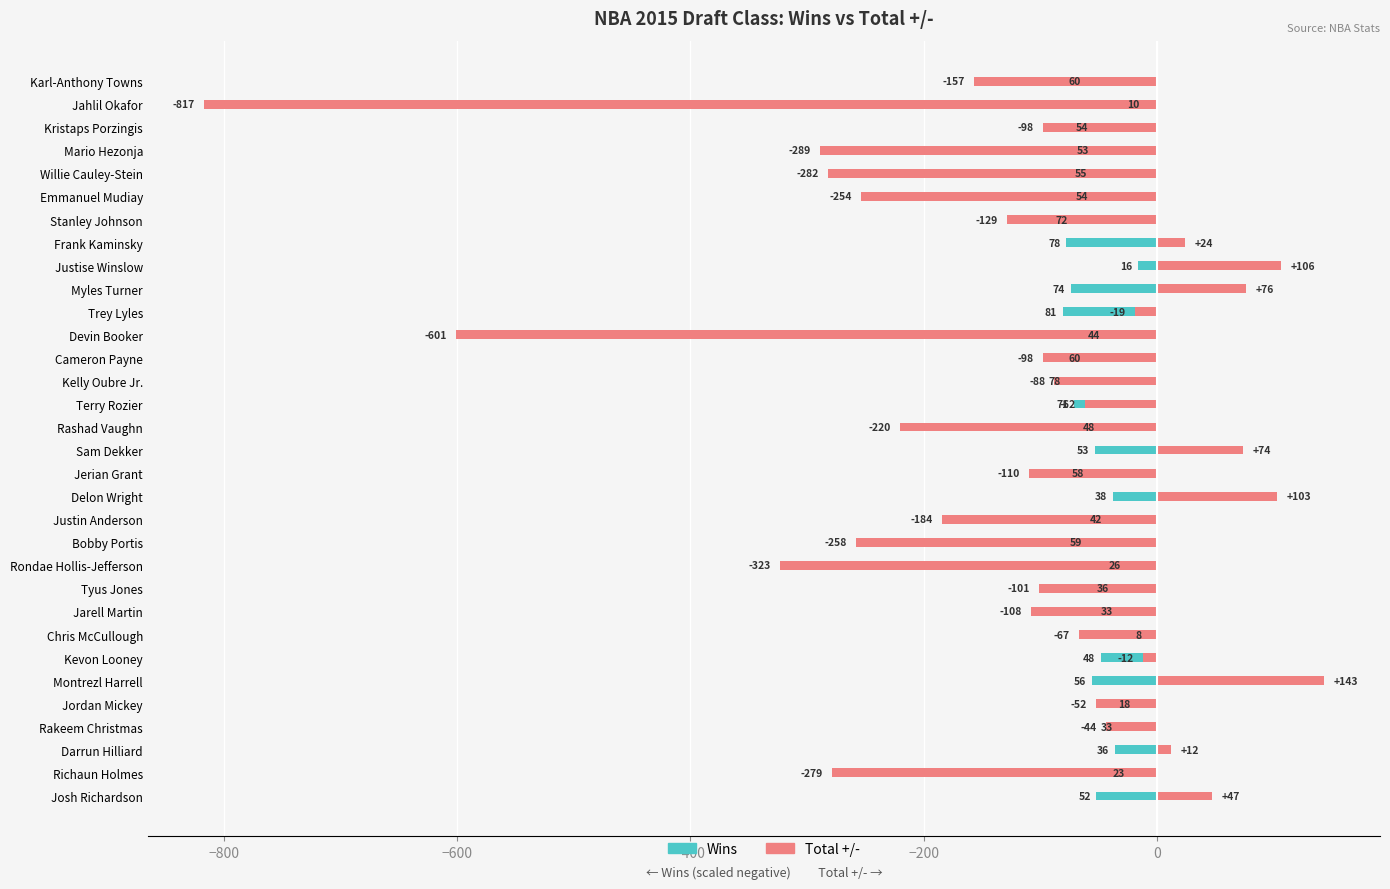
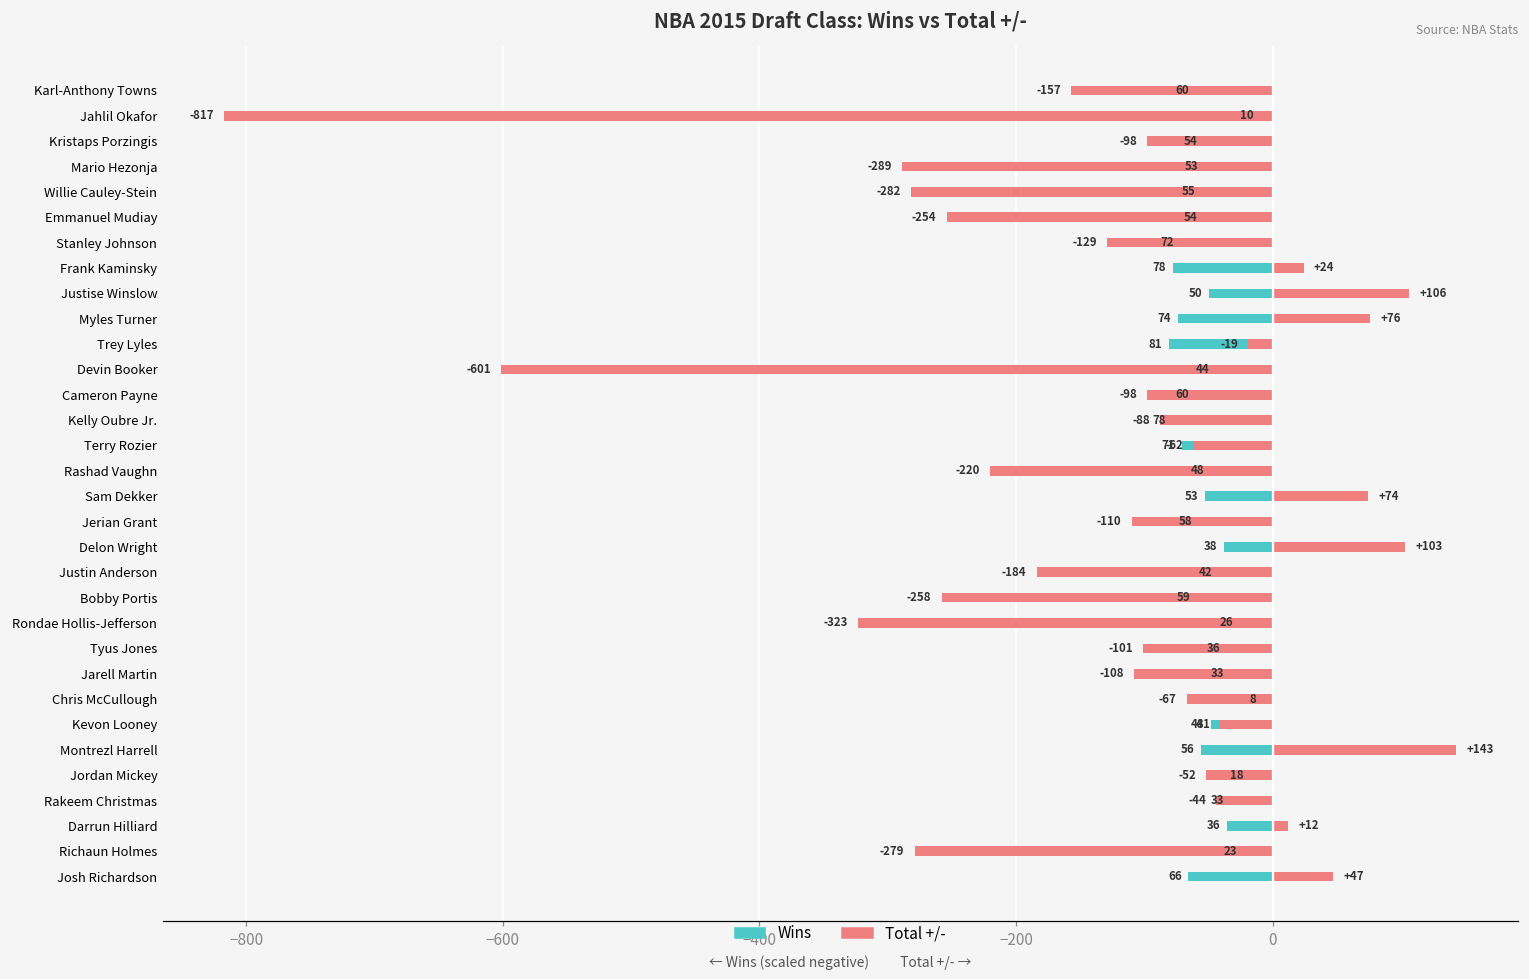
Wins, Justise Winslow: 16 -> 50
Total +/-, Kevon Looney: -12 -> -41
Wins, Josh Richardson: 52 -> 66
